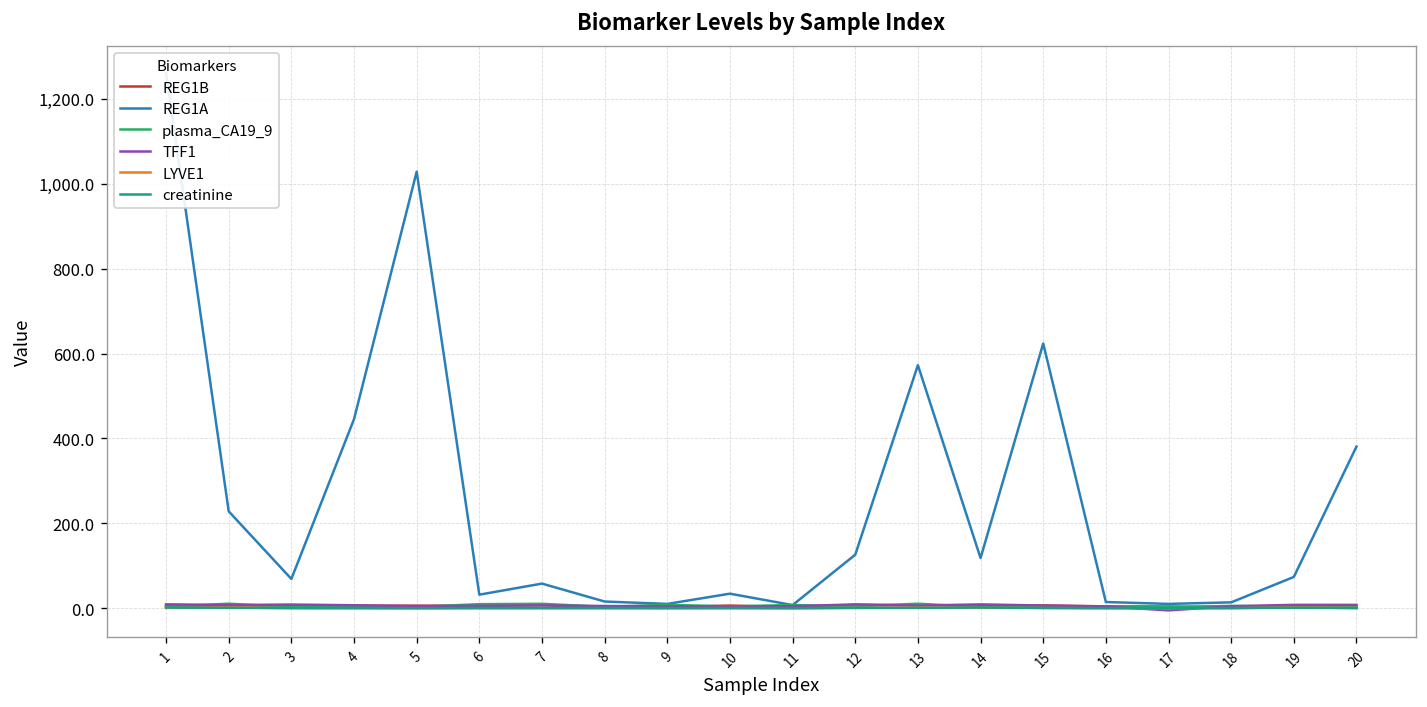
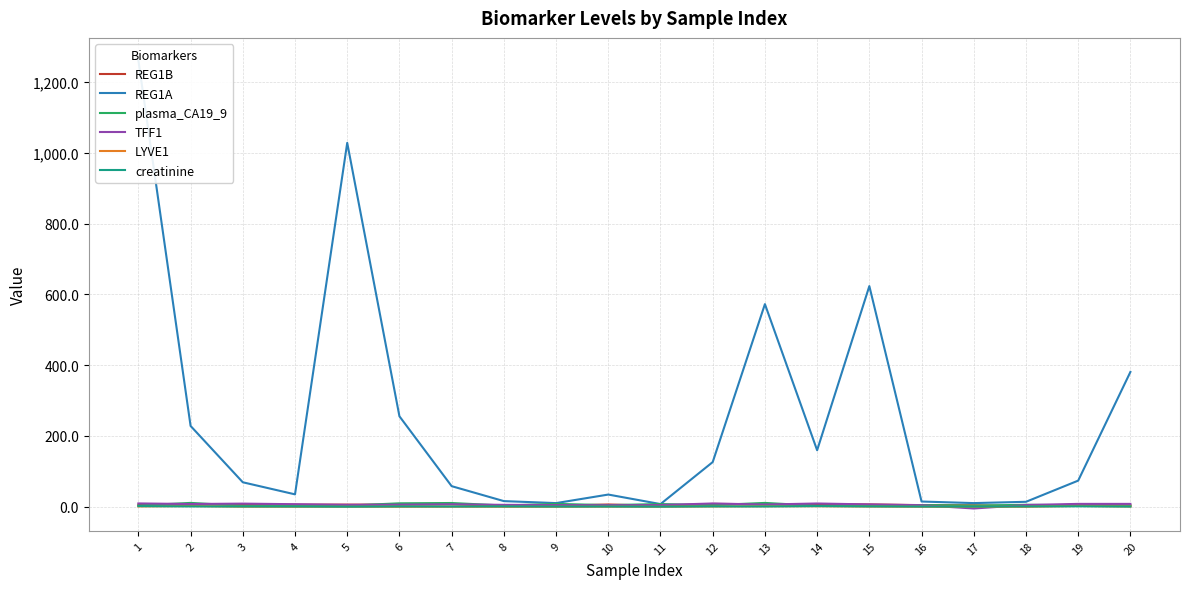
REG1A, 4: 450 -> 40
REG1A, 6: 30 -> 260
REG1A, 14: 120 -> 160
